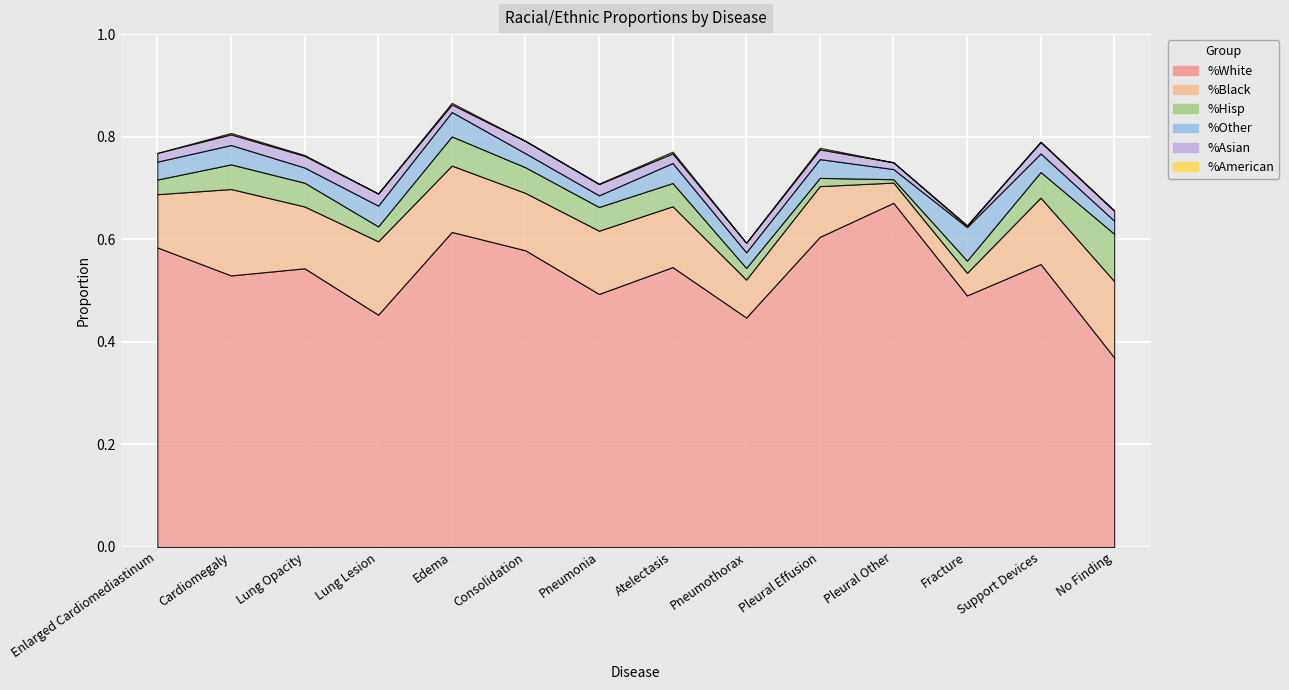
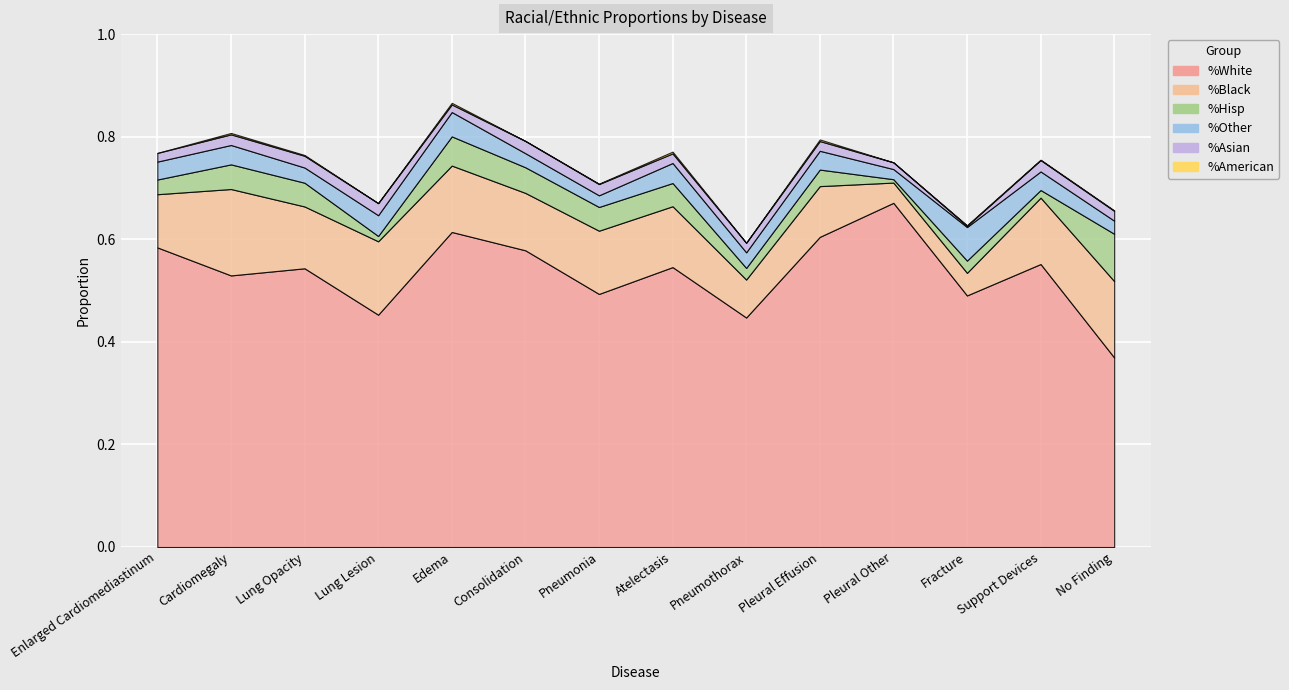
%Hisp, Lung Lesion: 0.03 -> 0.01
%Hisp, Pleural Effusion: 0.02 -> 0.03
%Hisp, Support Devices: 0.05 -> 0.01
